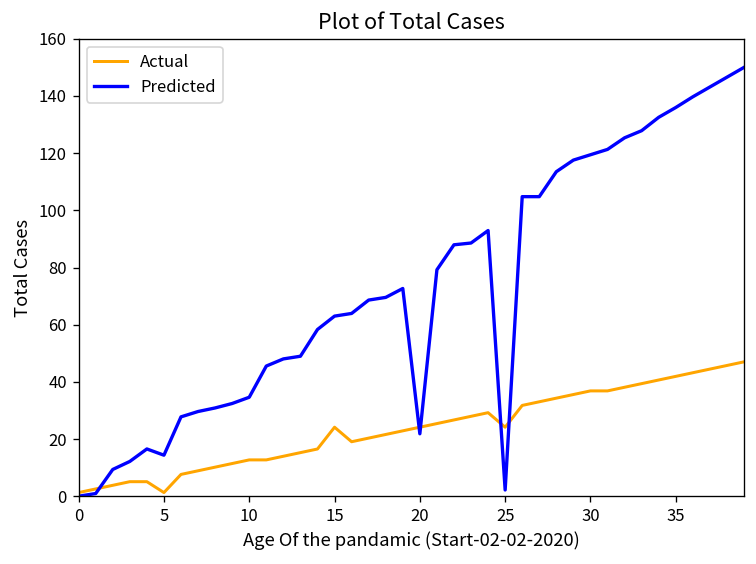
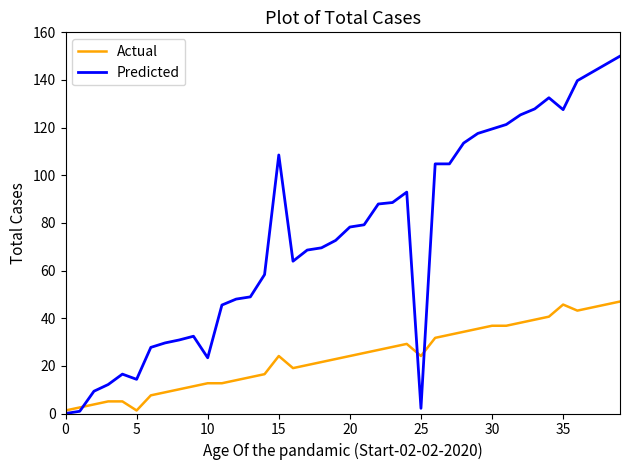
Predicted, 10: 35 -> 23
Predicted, 15: 63 -> 109
Predicted, 20: 22 -> 78
Actual, 35: 42 -> 46
Predicted, 35: 136 -> 128
